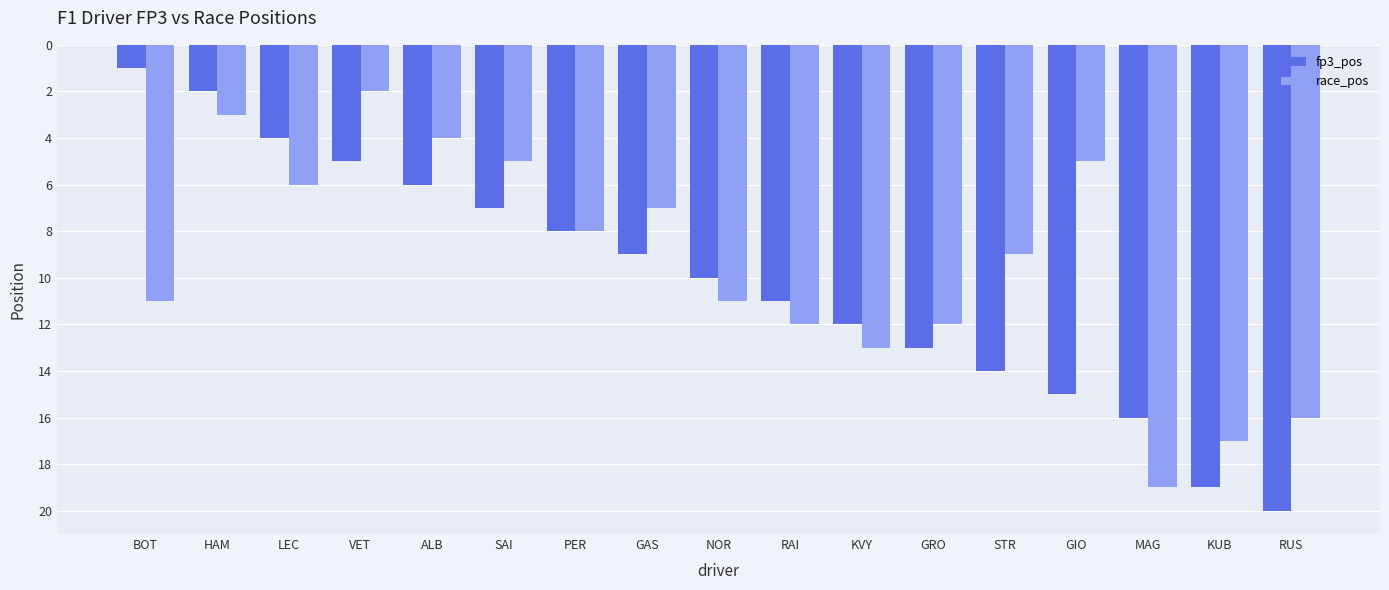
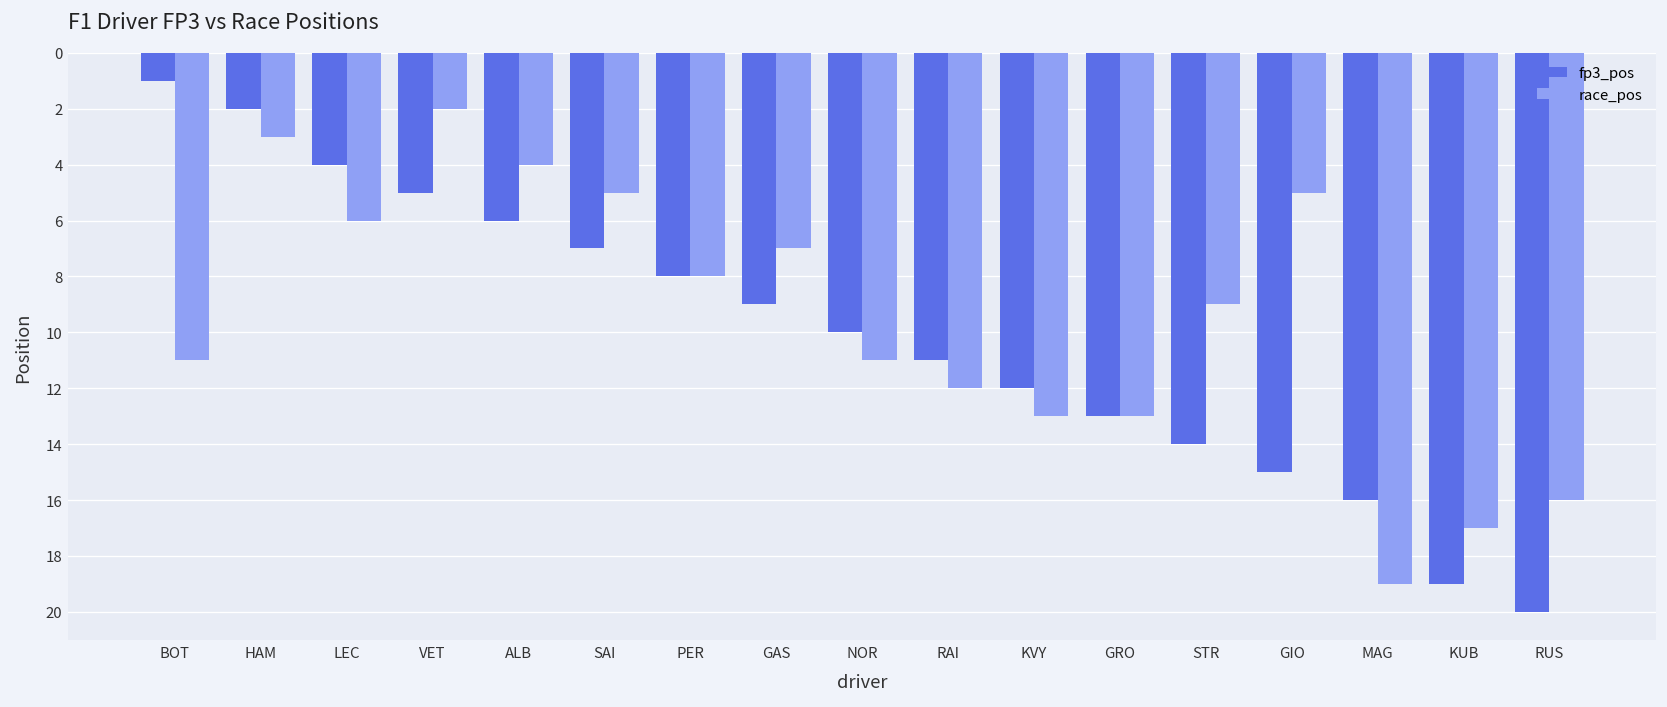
race_pos, GRO: 12 -> 13
